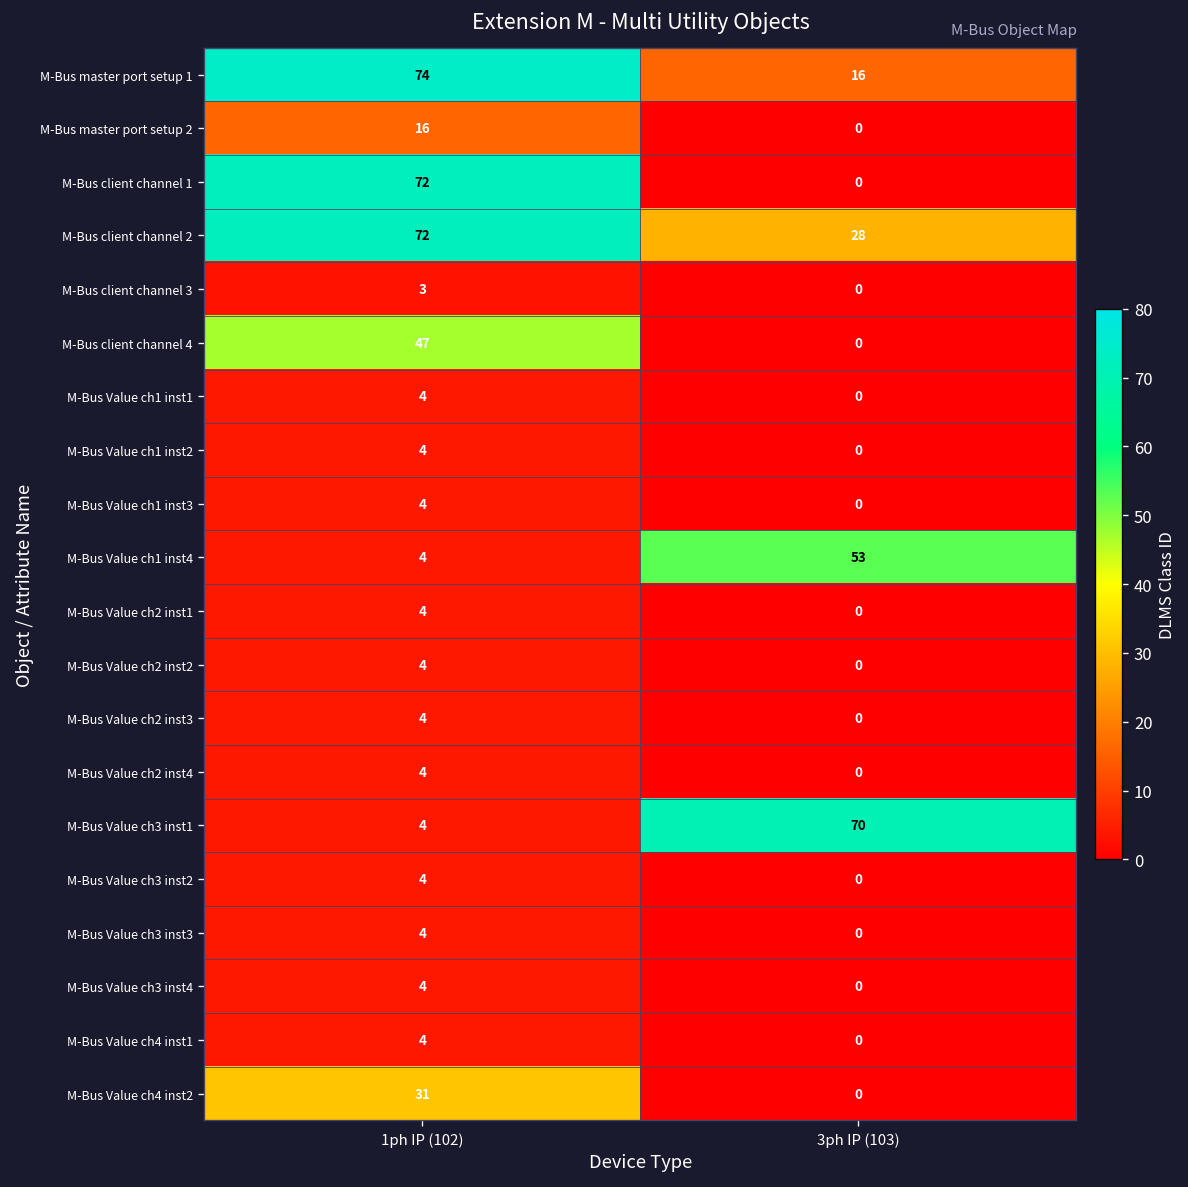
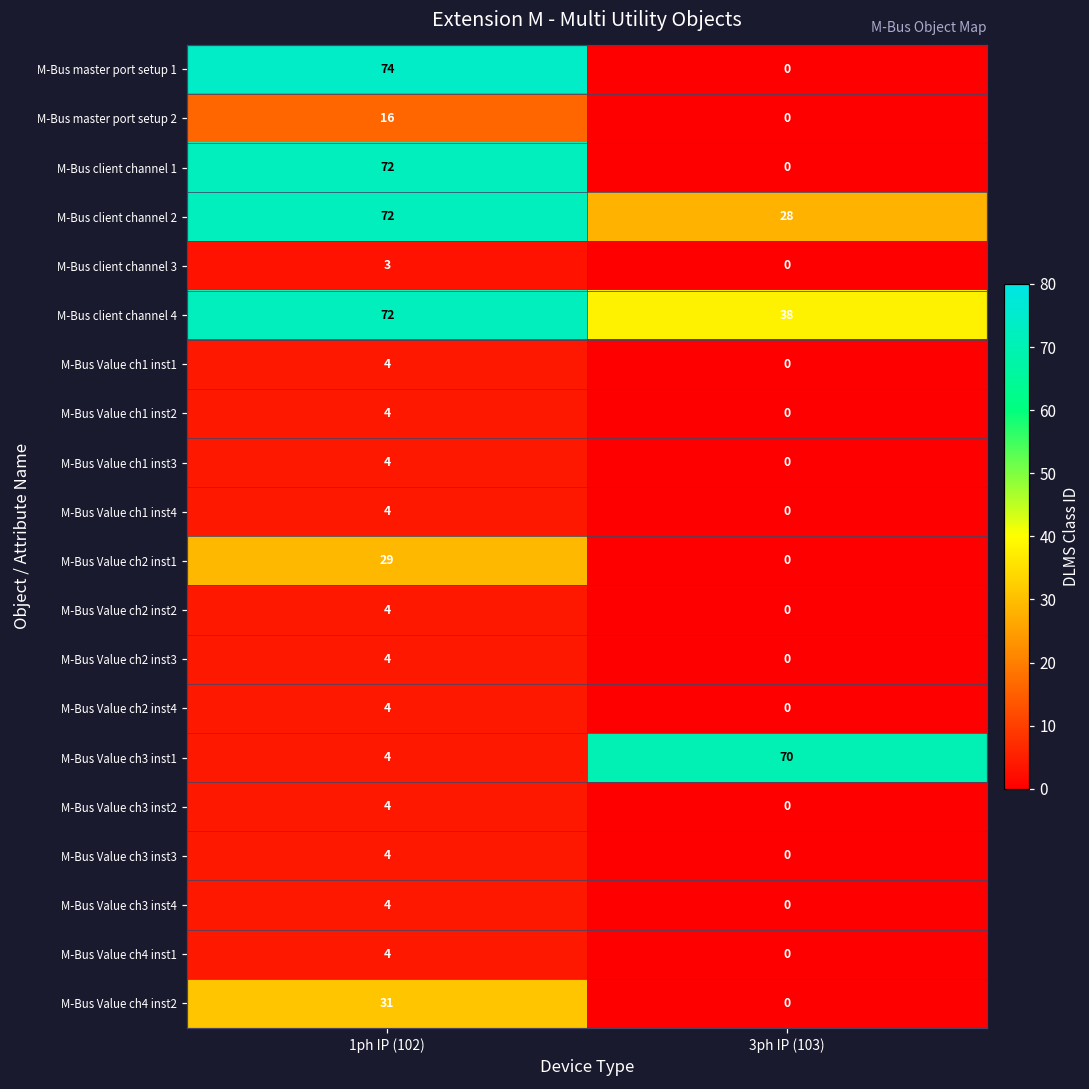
M-Bus master port setup 1, 3ph IP (103): 16 -> 0
M-Bus client channel 4, 1ph IP (102): 47 -> 72
M-Bus client channel 4, 3ph IP (103): 0 -> 38
M-Bus Value ch1 inst4, 3ph IP (103): 53 -> 0
M-Bus Value ch2 inst1, 1ph IP (102): 4 -> 29
